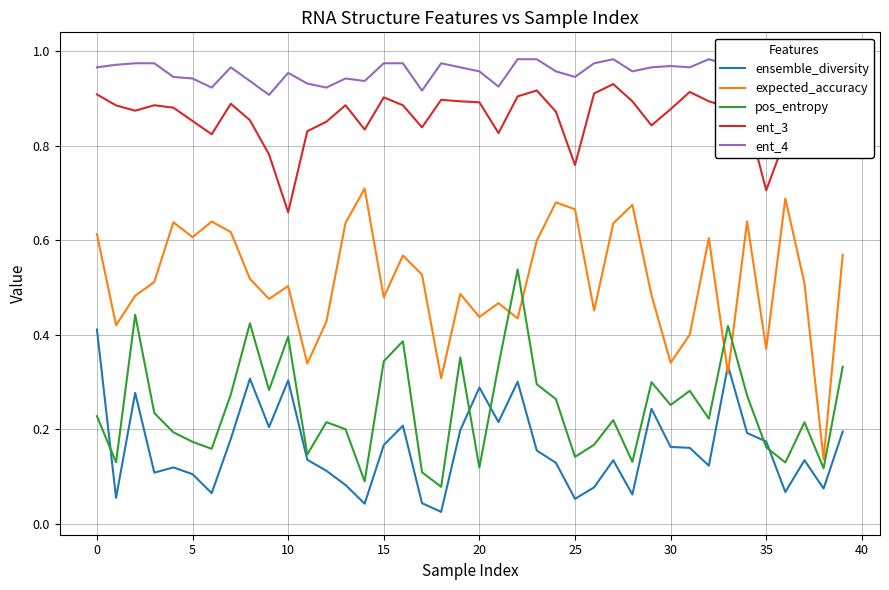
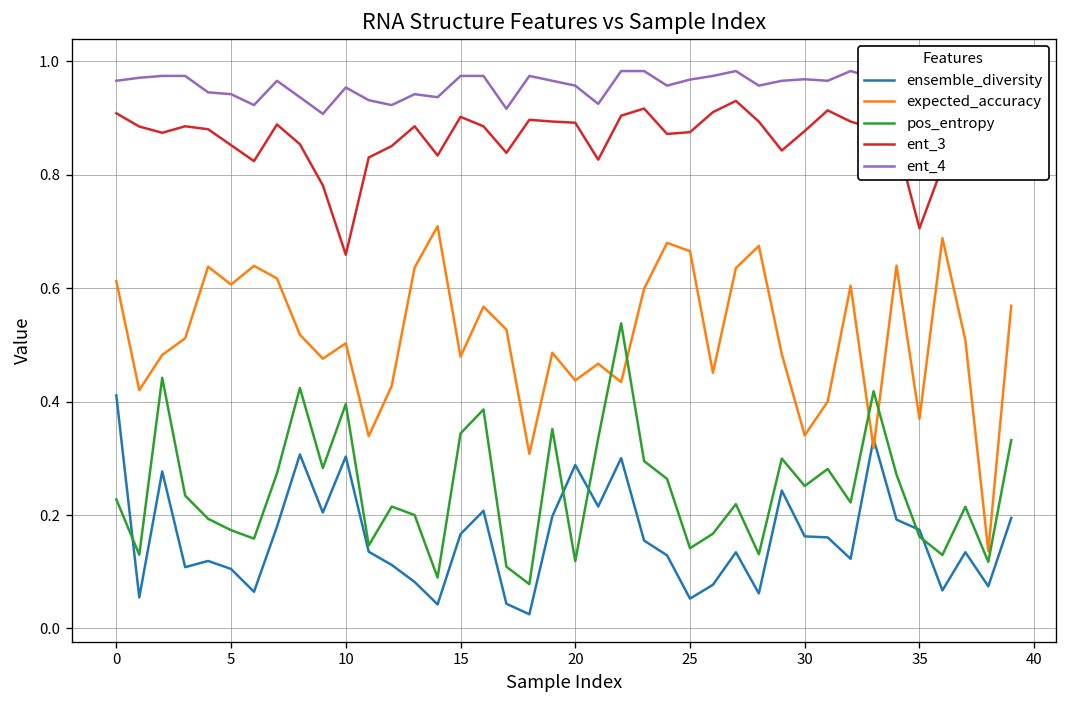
ent_3, 25: 0.76 -> 0.88
ent_4, 25: 0.95 -> 0.97
